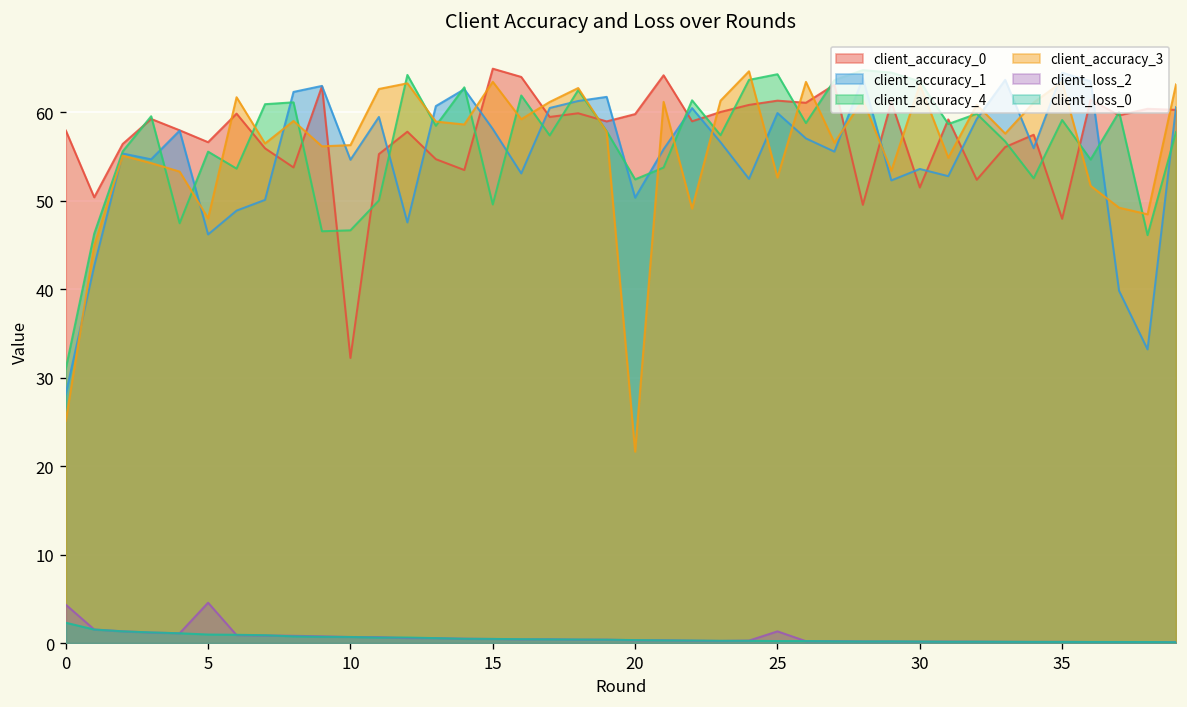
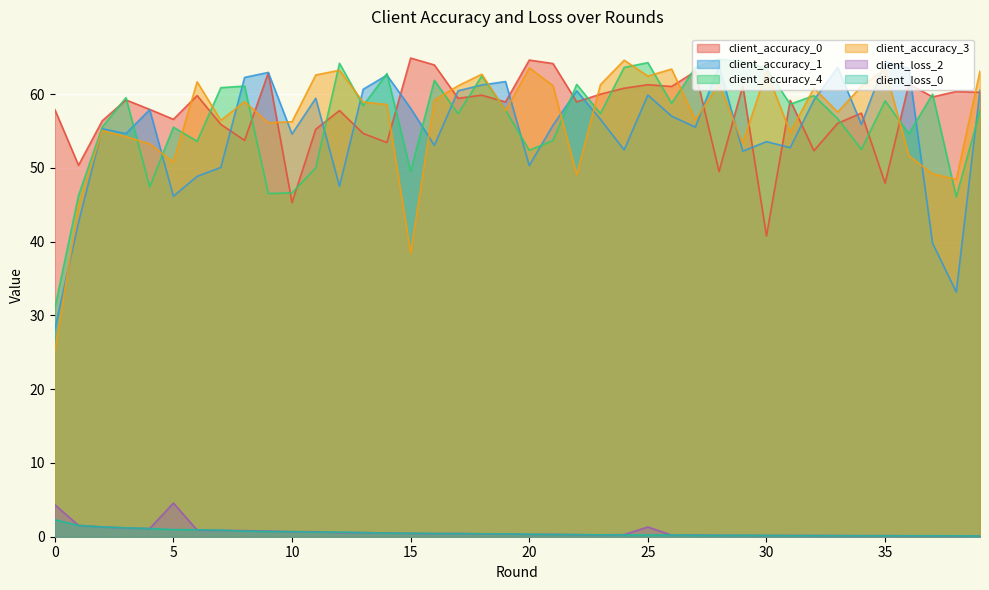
client_accuracy_3, 5: 48 -> 51
client_accuracy_0, 10: 32 -> 45
client_accuracy_3, 15: 63 -> 38
client_accuracy_0, 20: 60 -> 65
client_accuracy_3, 20: 22 -> 64
client_accuracy_3, 25: 53 -> 62
client_accuracy_0, 30: 51 -> 41
